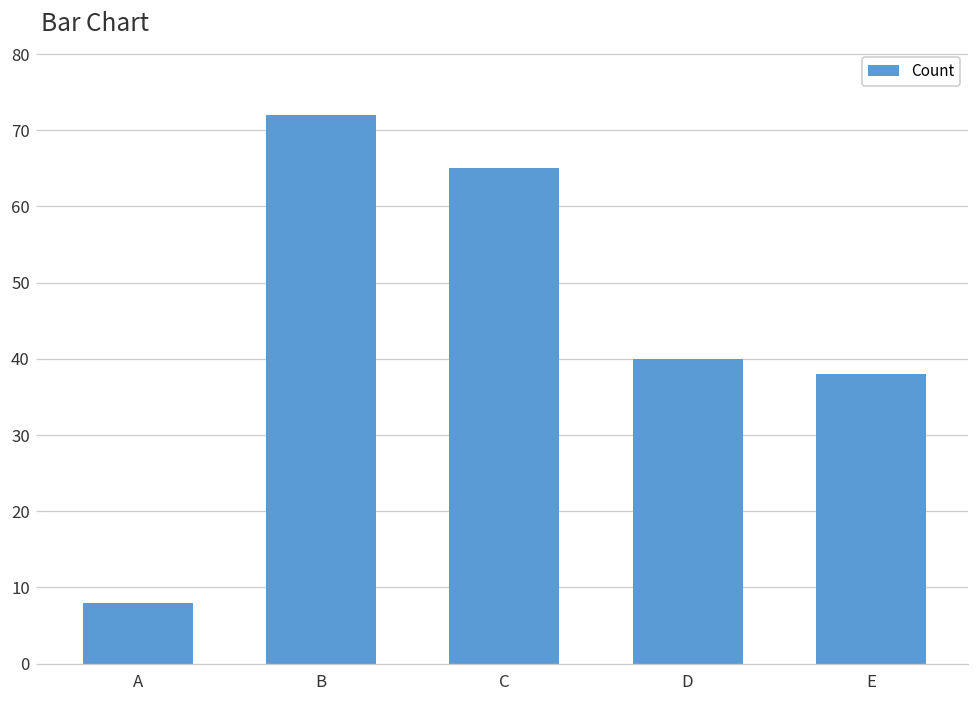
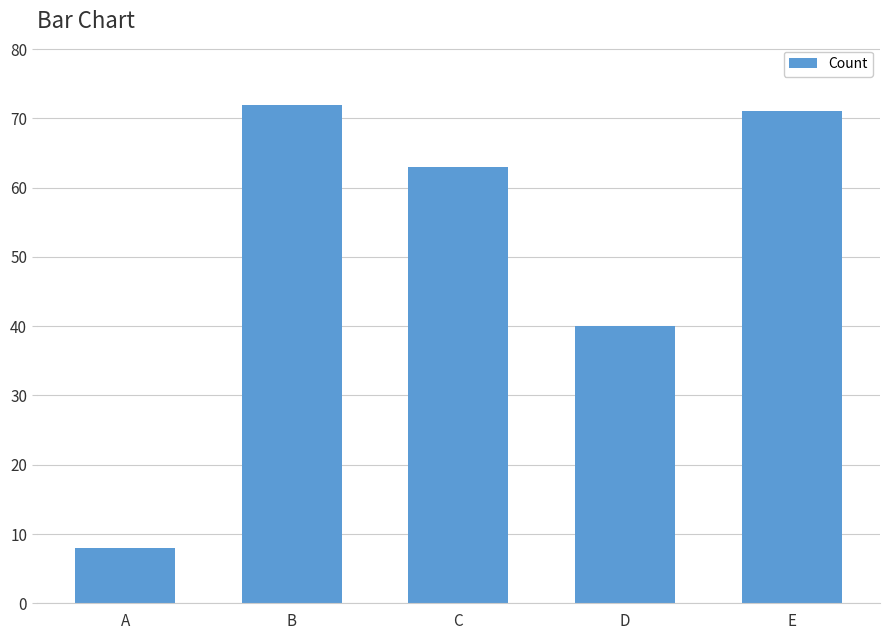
C: 65 -> 63
E: 38 -> 71
